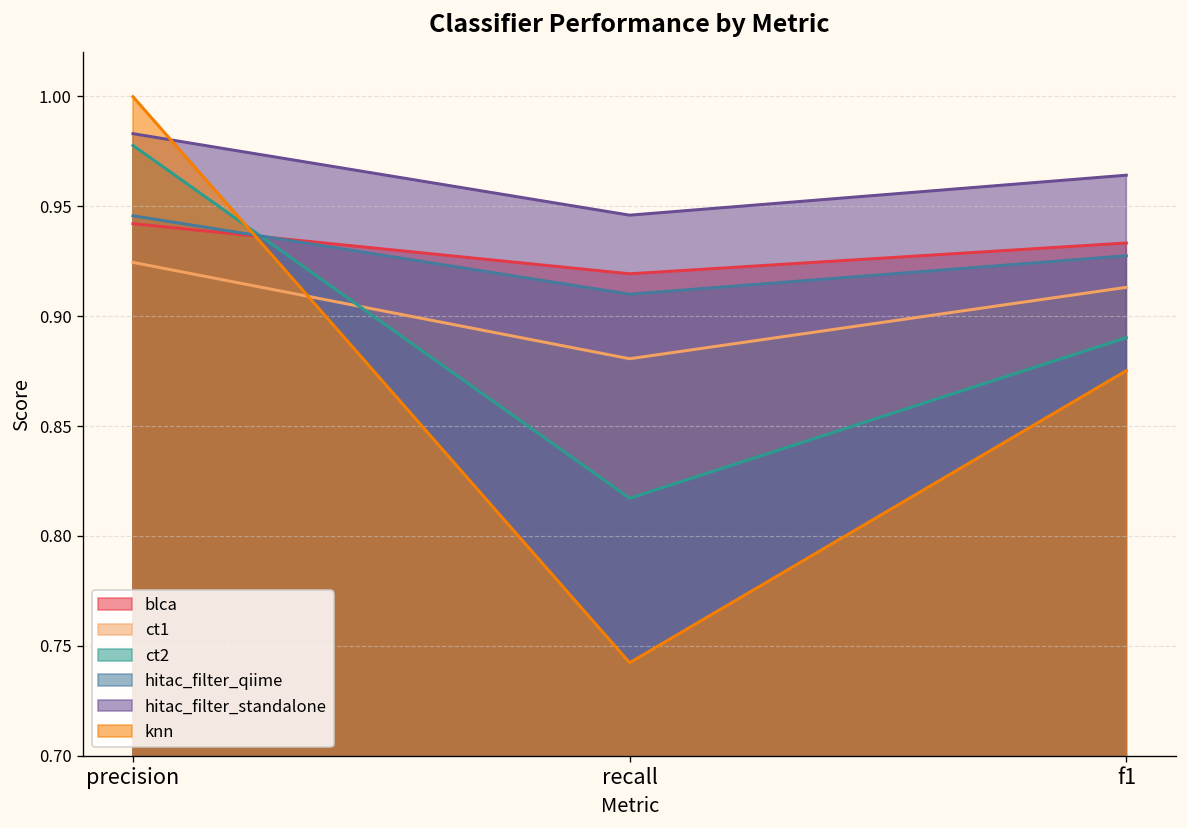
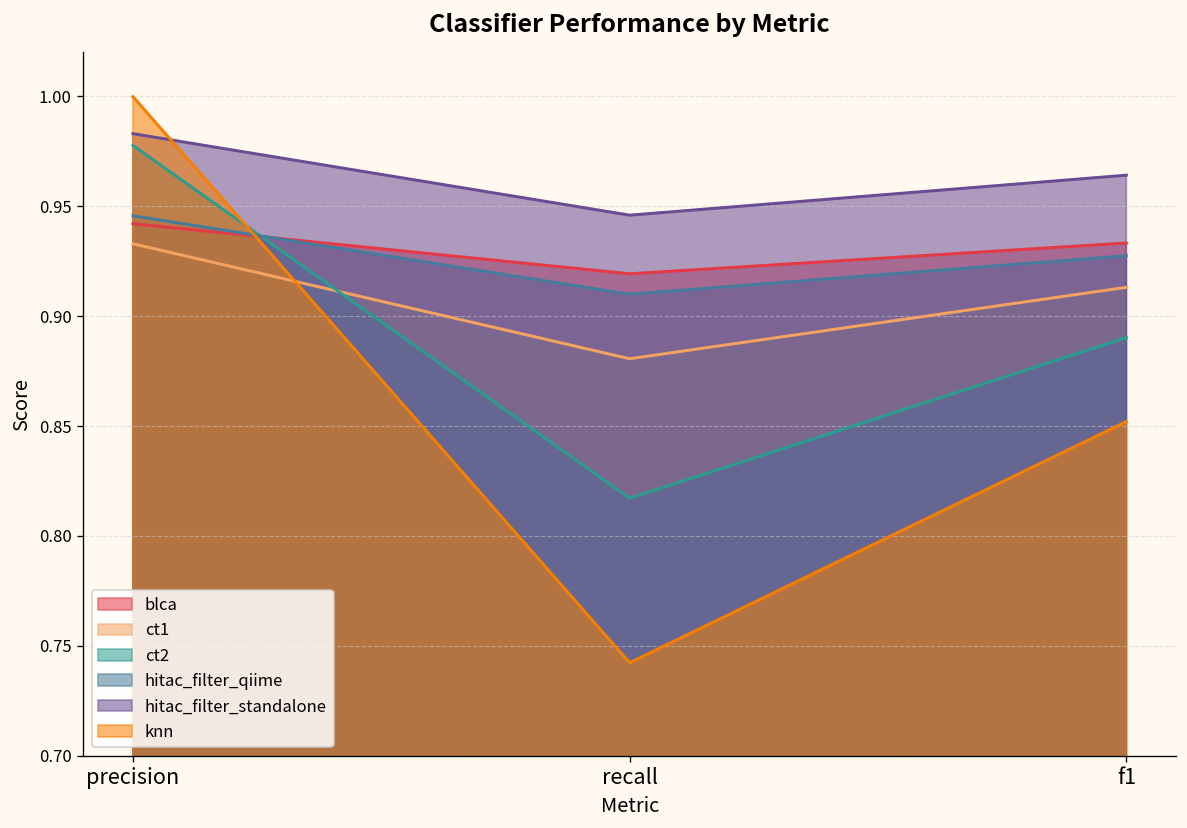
ct1, precision: 0.924 -> 0.933
knn, f1: 0.875 -> 0.852
